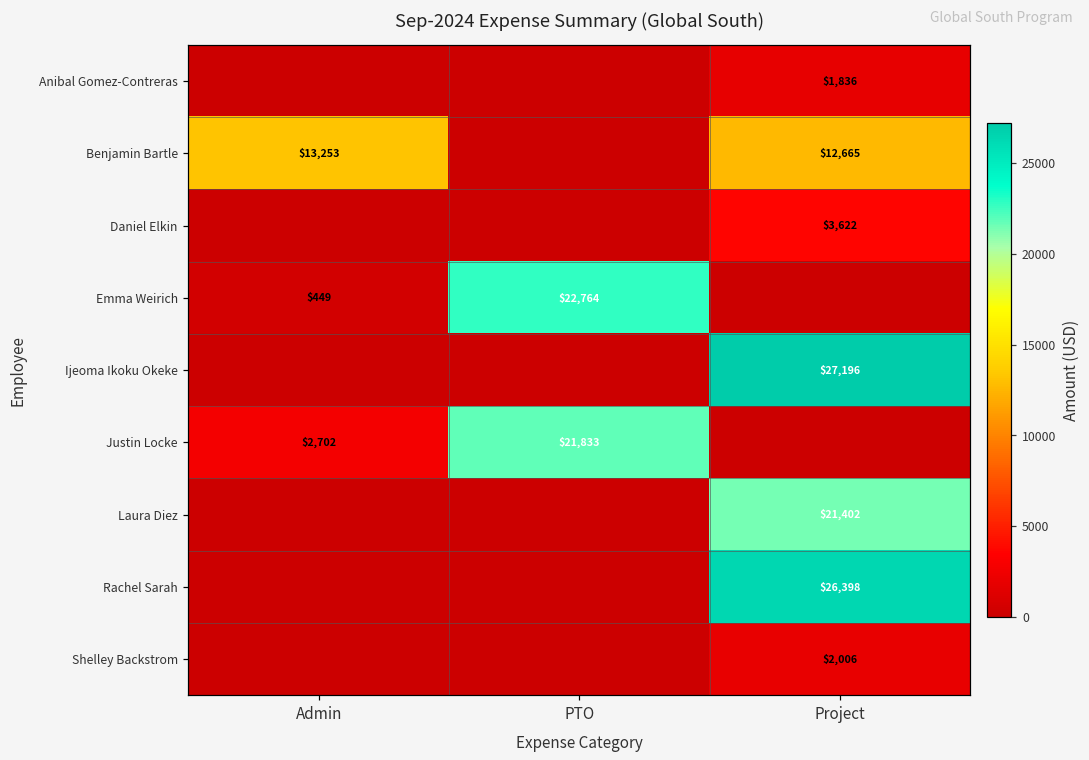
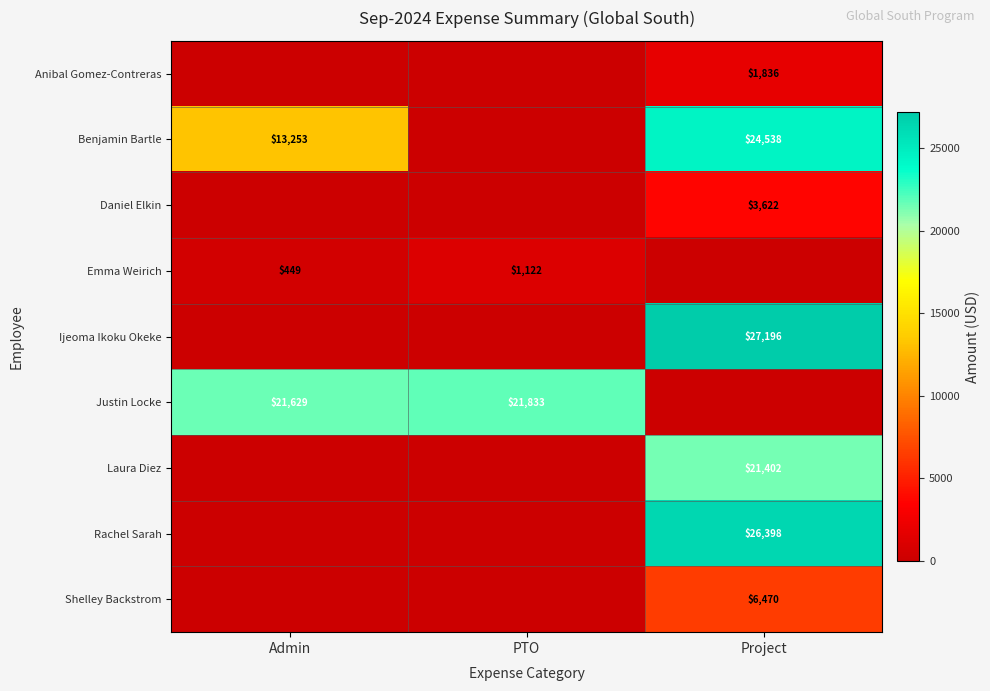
Benjamin Bartle, Project: $12,665 -> $24,538
Emma Weirich, PTO: $22,764 -> $1,122
Justin Locke, Admin: $2,702 -> $21,629
Shelley Backstrom, Project: $2,006 -> $6,470
